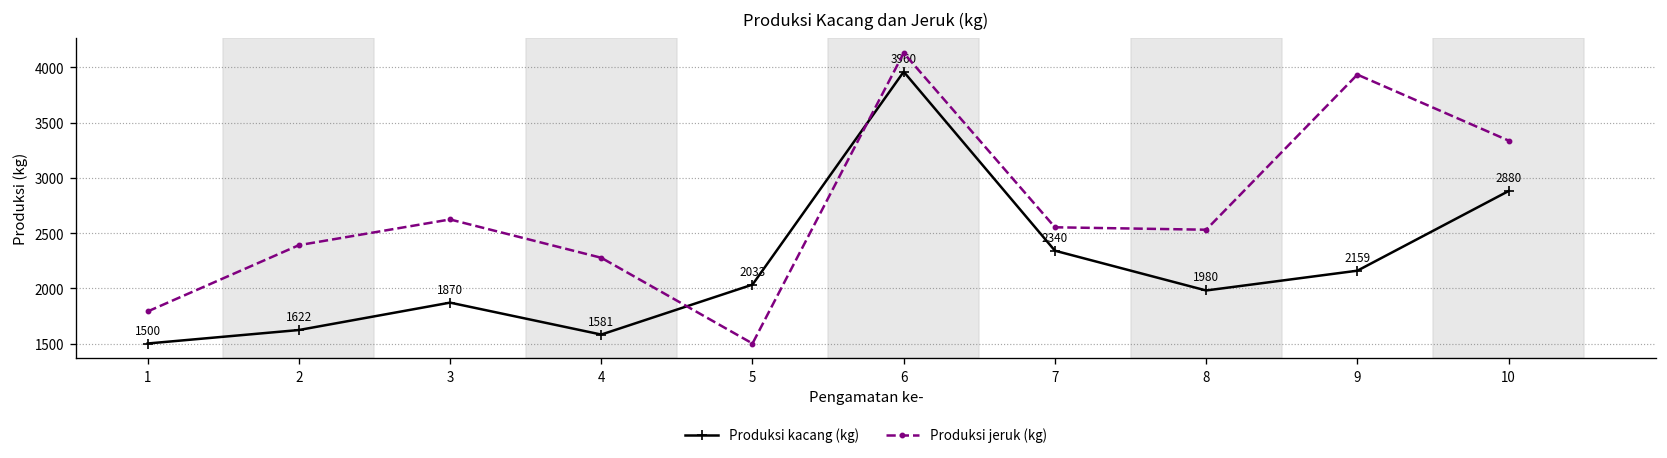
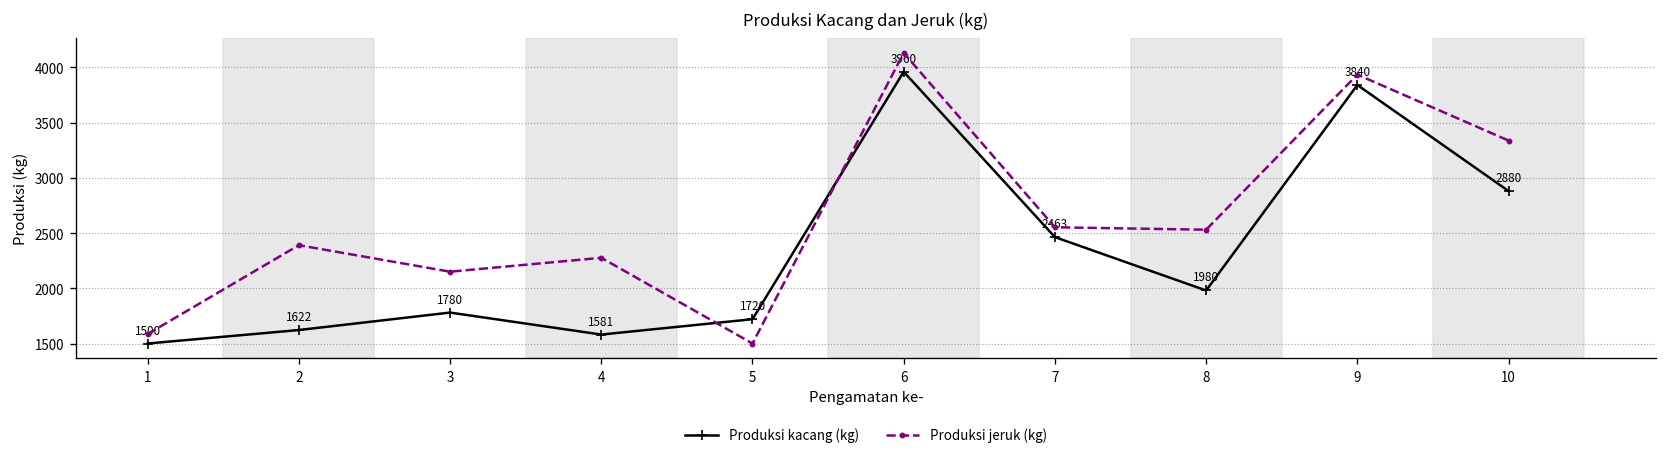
Produksi jeruk (kg), 1: 1800 -> 1600
Produksi kacang (kg), 3: 1870 -> 1780
Produksi jeruk (kg), 3: 2600 -> 2200
Produksi kacang (kg), 5: 2033 -> 1720
Produksi kacang (kg), 7: 2340 -> 2463
Produksi kacang (kg), 9: 2159 -> 3840
